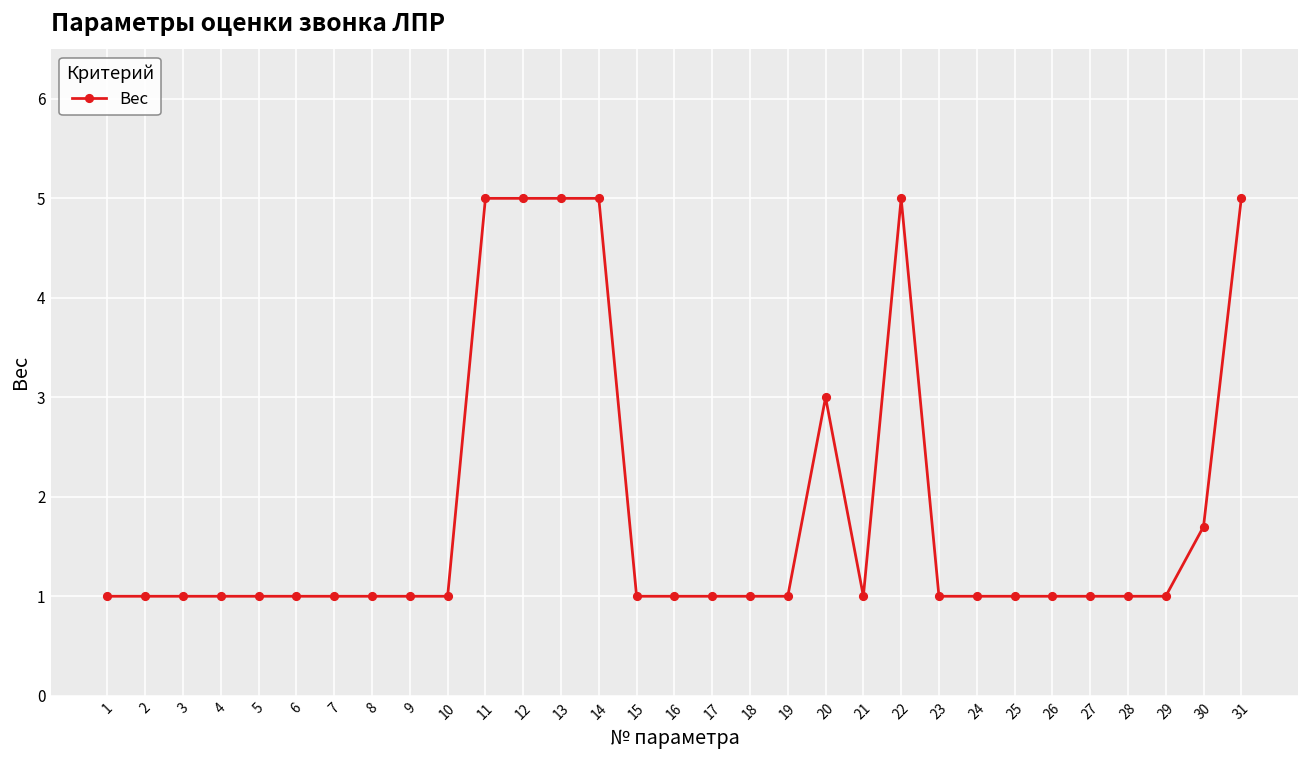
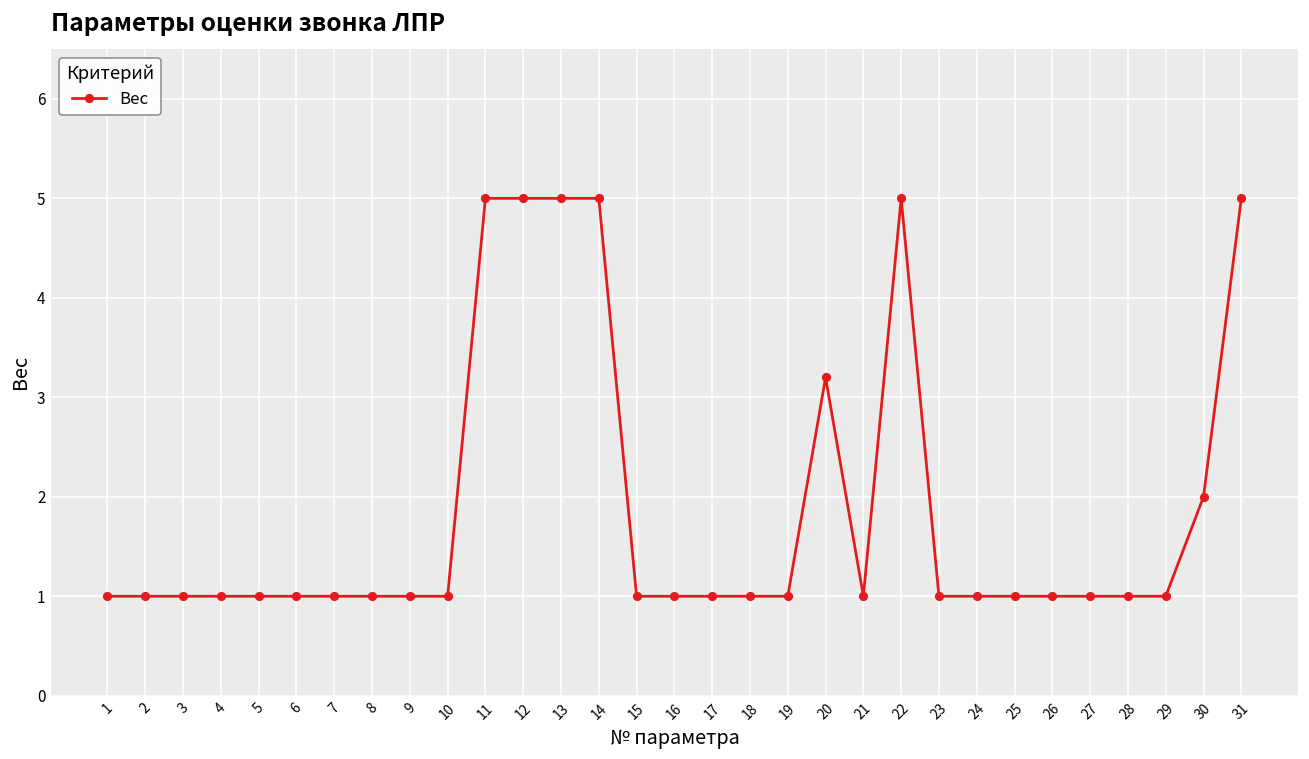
20: 3.0 -> 3.2
30: 1.7 -> 2.0
